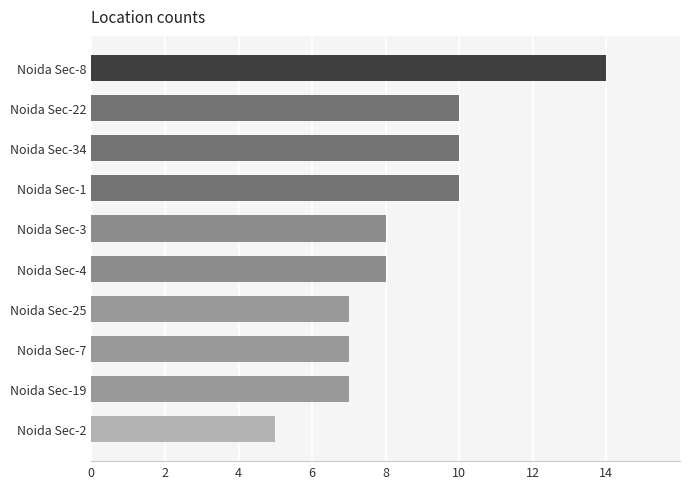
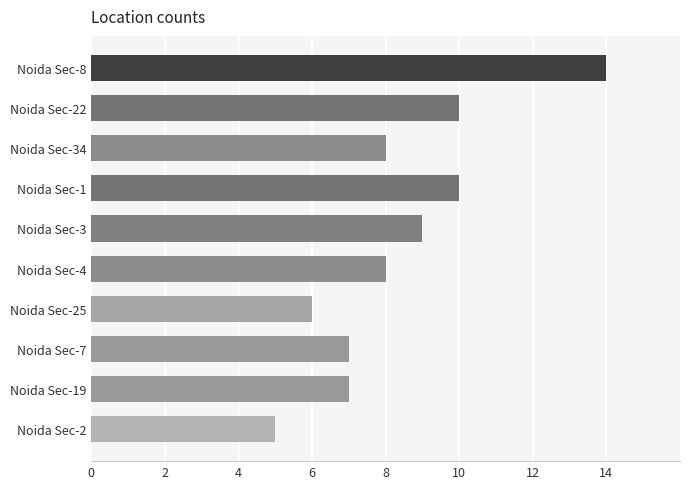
Noida Sec-34: 10 -> 8
Noida Sec-3: 8 -> 9
Noida Sec-25: 7 -> 6
